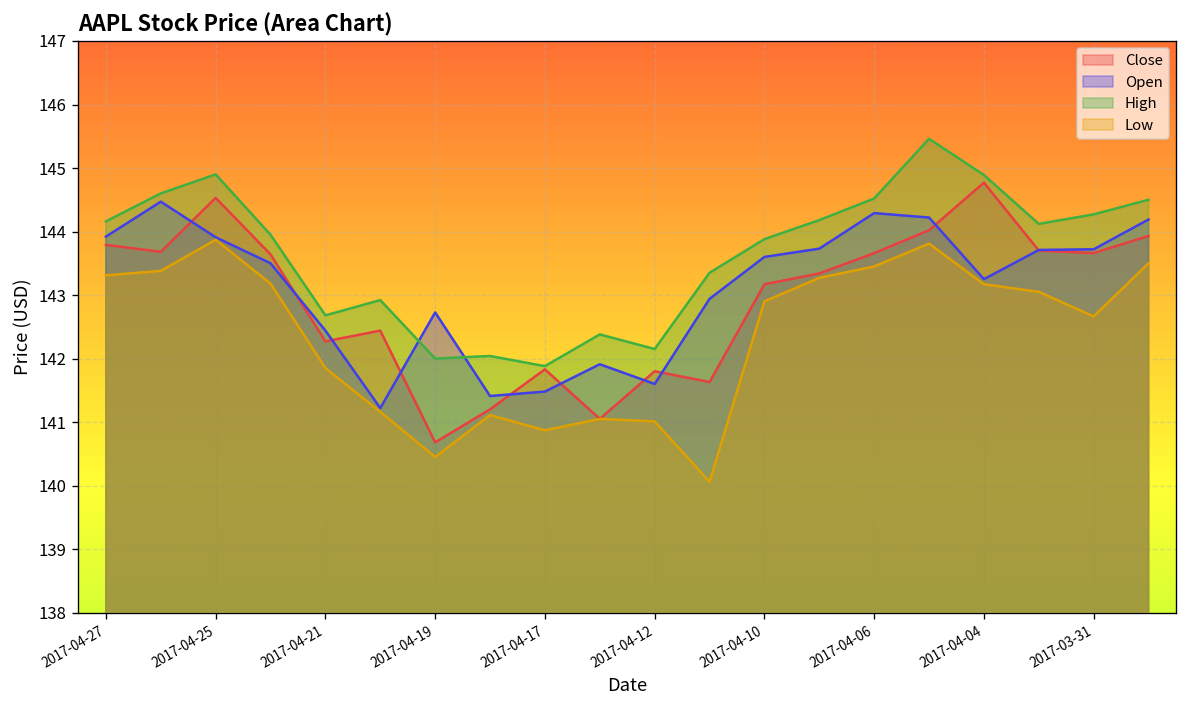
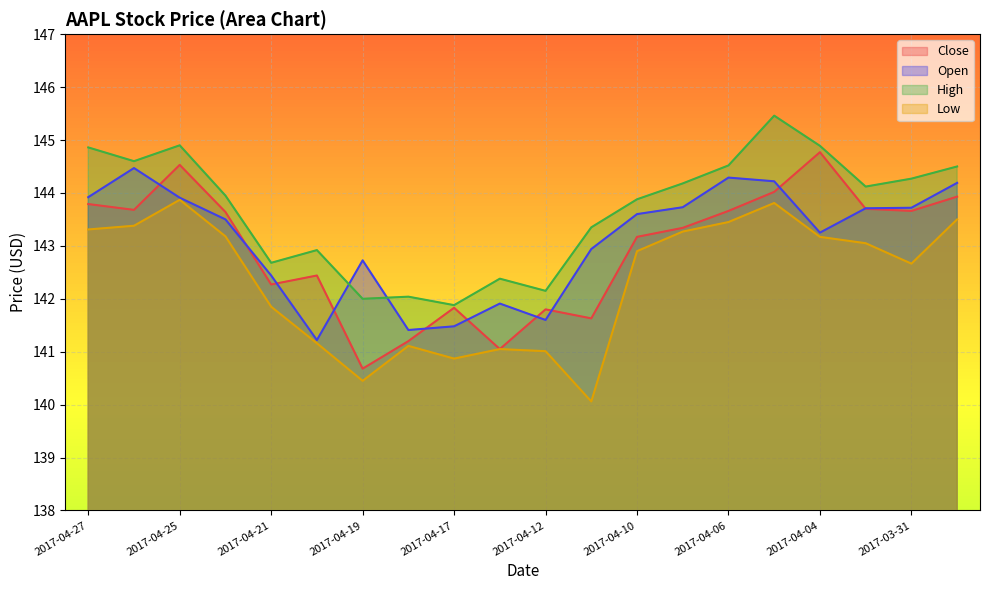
High, 2017-04-27: 144.2 -> 144.9
